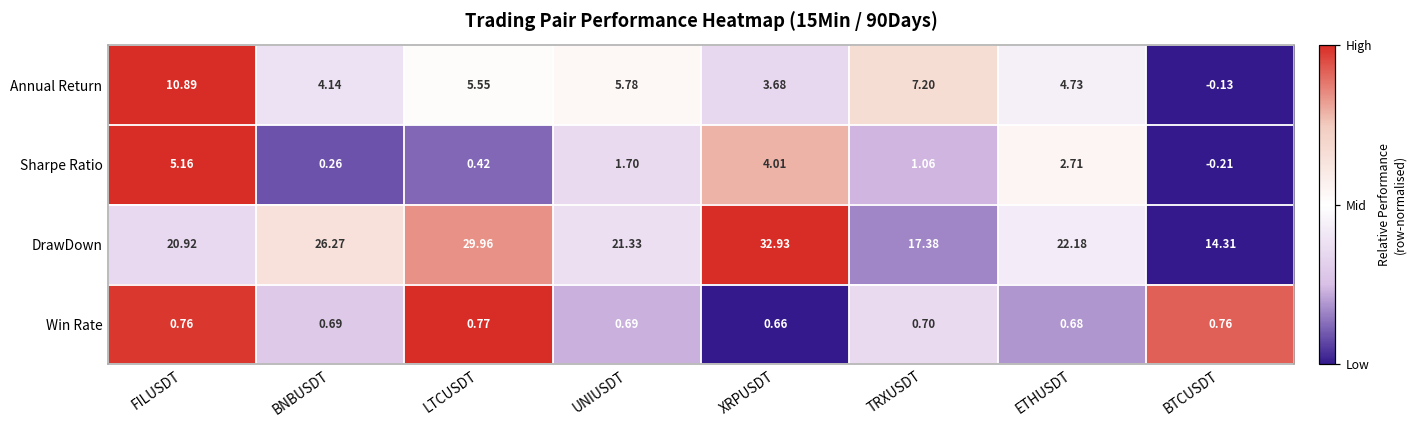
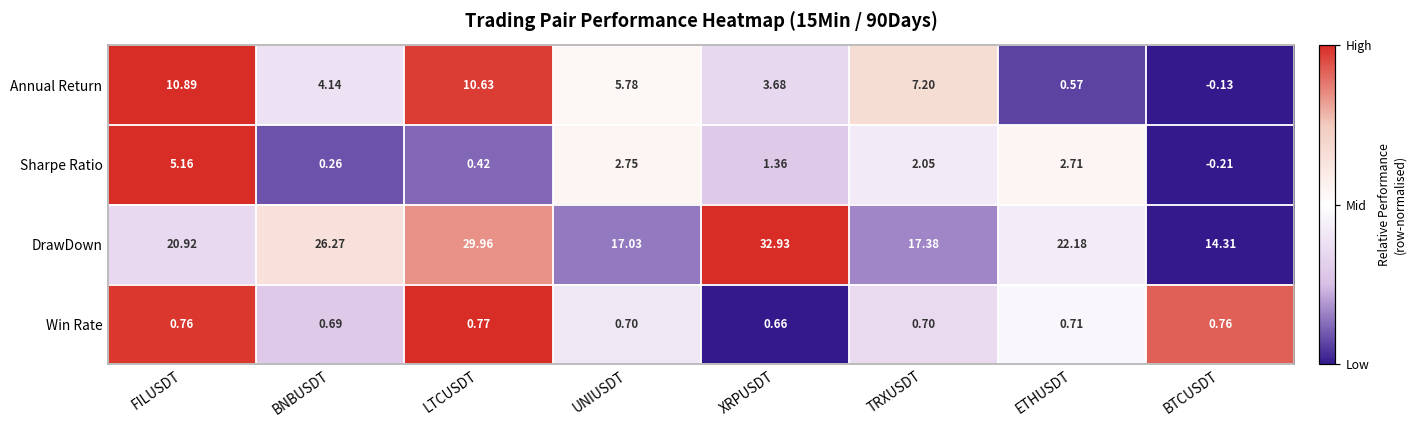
Annual Return, LTCUSDT: 5.55 -> 10.63
Annual Return, ETHUSDT: 4.73 -> 0.57
Sharpe Ratio, UNIUSDT: 1.70 -> 2.75
Sharpe Ratio, XRPUSDT: 4.01 -> 1.36
Sharpe Ratio, TRXUSDT: 1.06 -> 2.05
DrawDown, UNIUSDT: 21.33 -> 17.03
Win Rate, UNIUSDT: 0.69 -> 0.70
Win Rate, ETHUSDT: 0.68 -> 0.71
